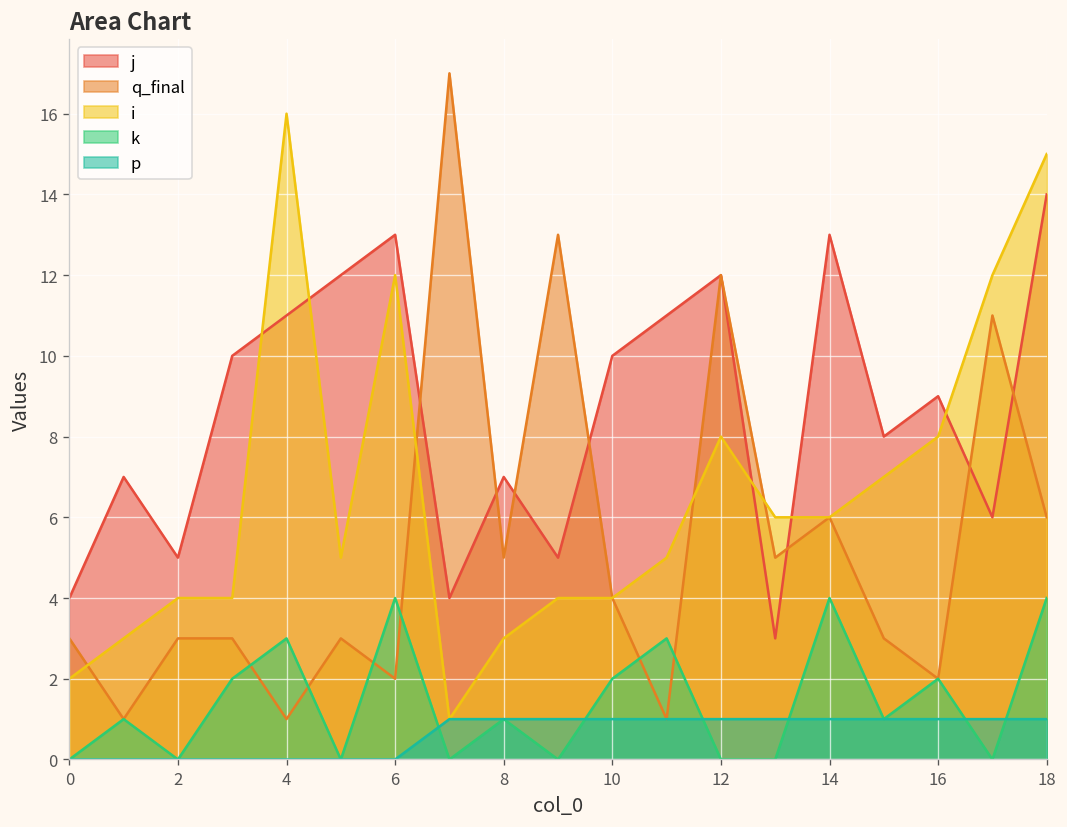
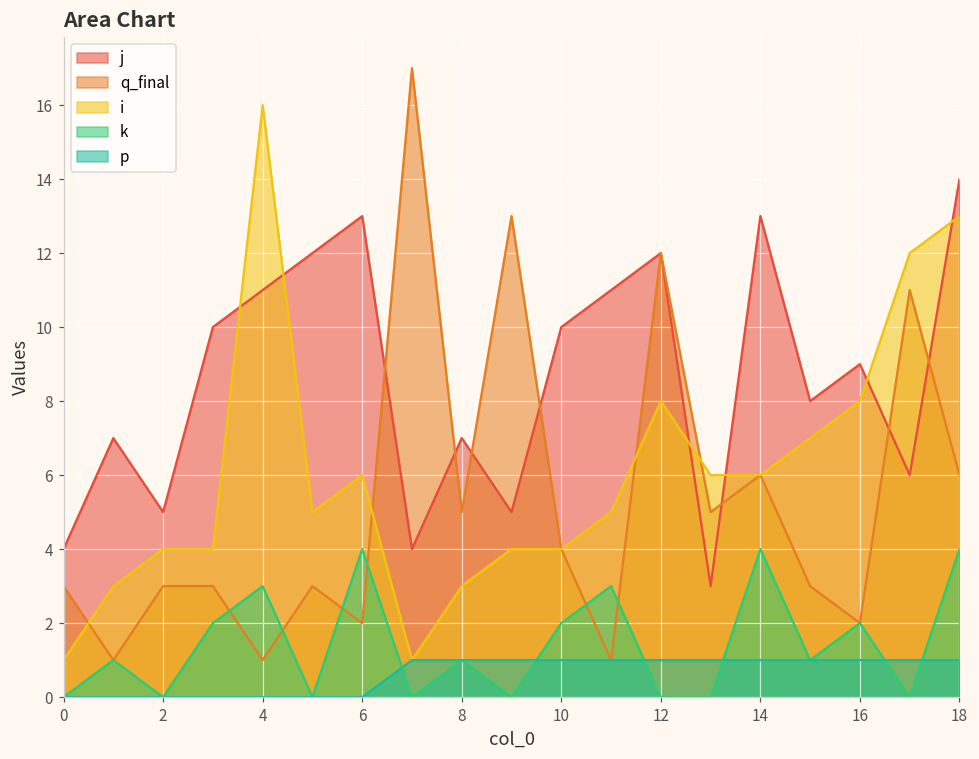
i, 0: 2 -> 1
i, 6: 12 -> 6
i, 18: 15 -> 13
